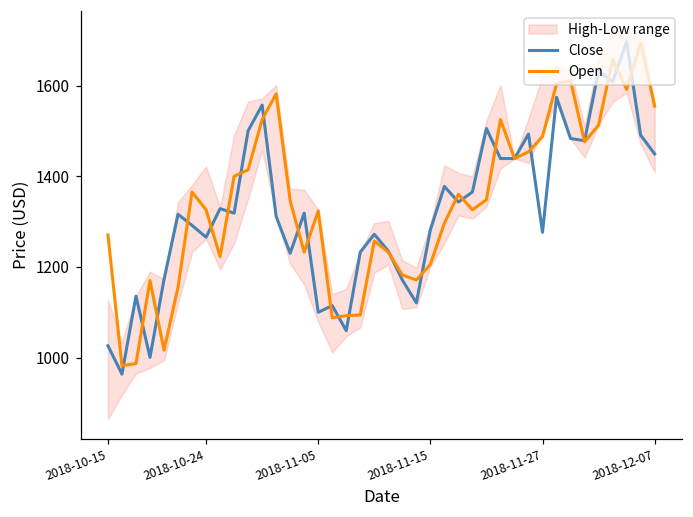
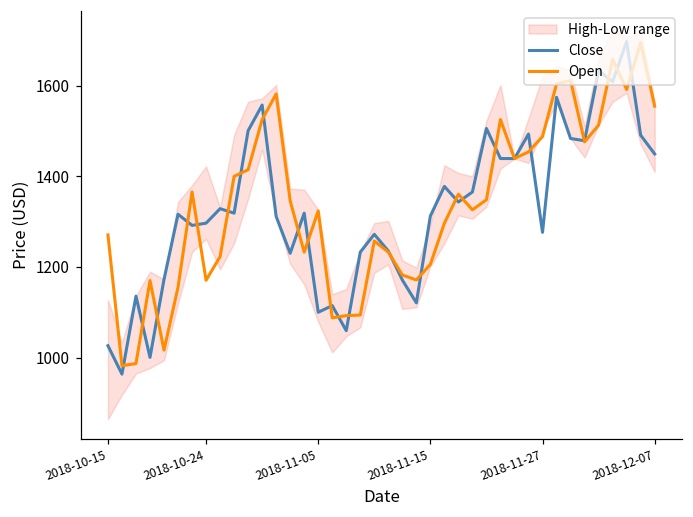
Close, 2018-10-24: 1270 -> 1300
Open, 2018-10-24: 1330 -> 1170
Close, 2018-11-15: 1280 -> 1310
